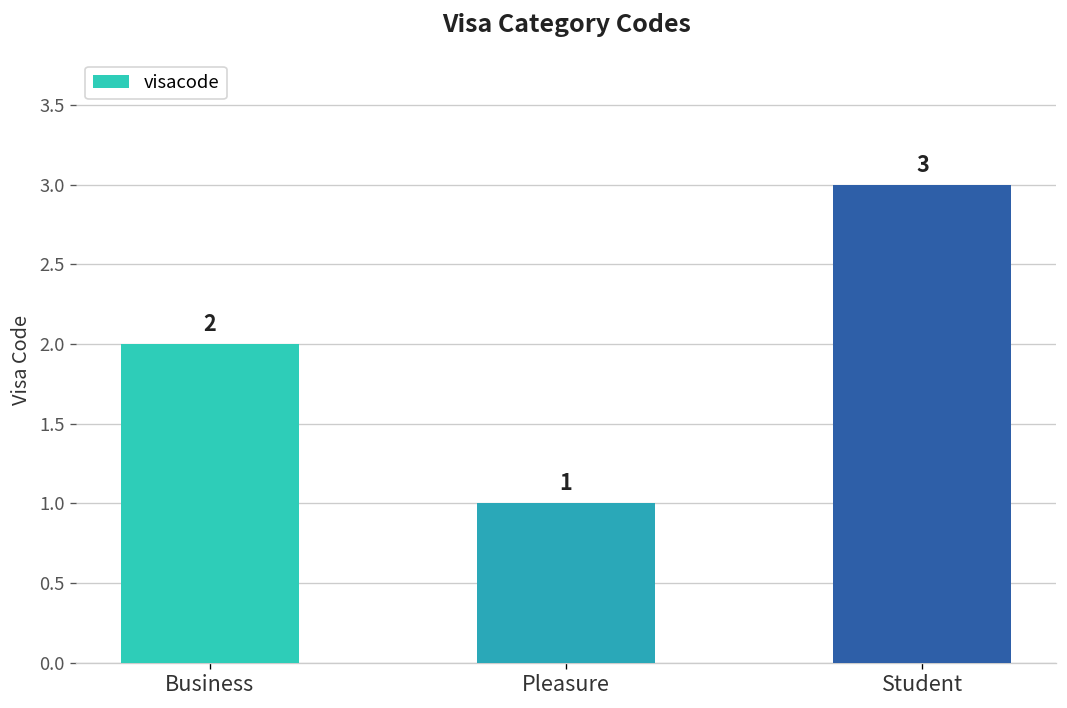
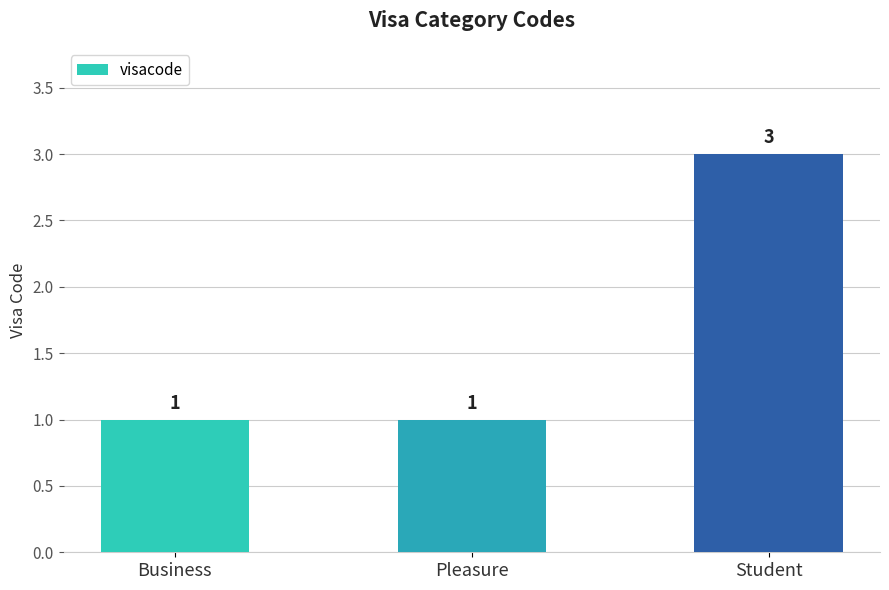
Business: 2 -> 1
